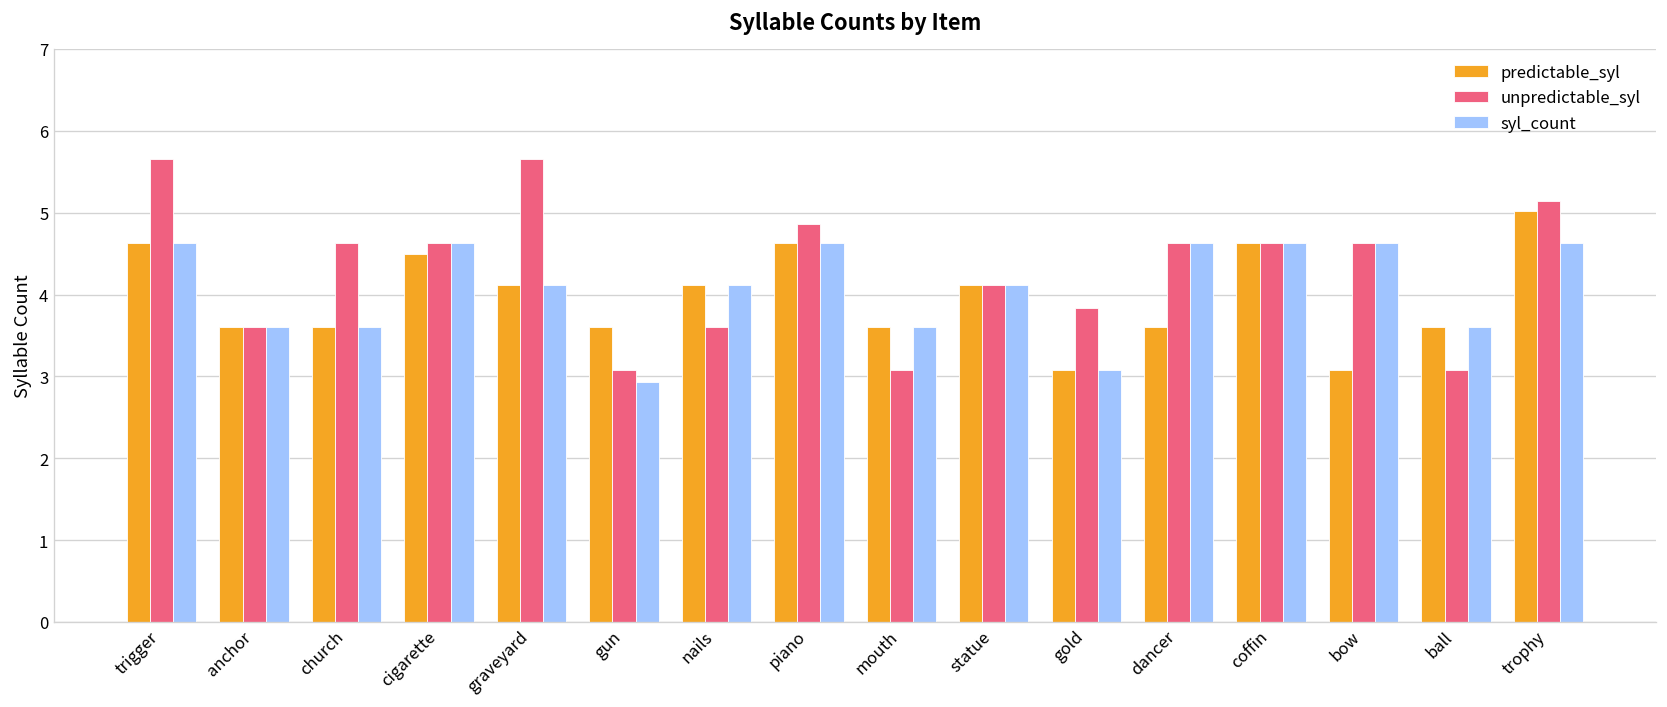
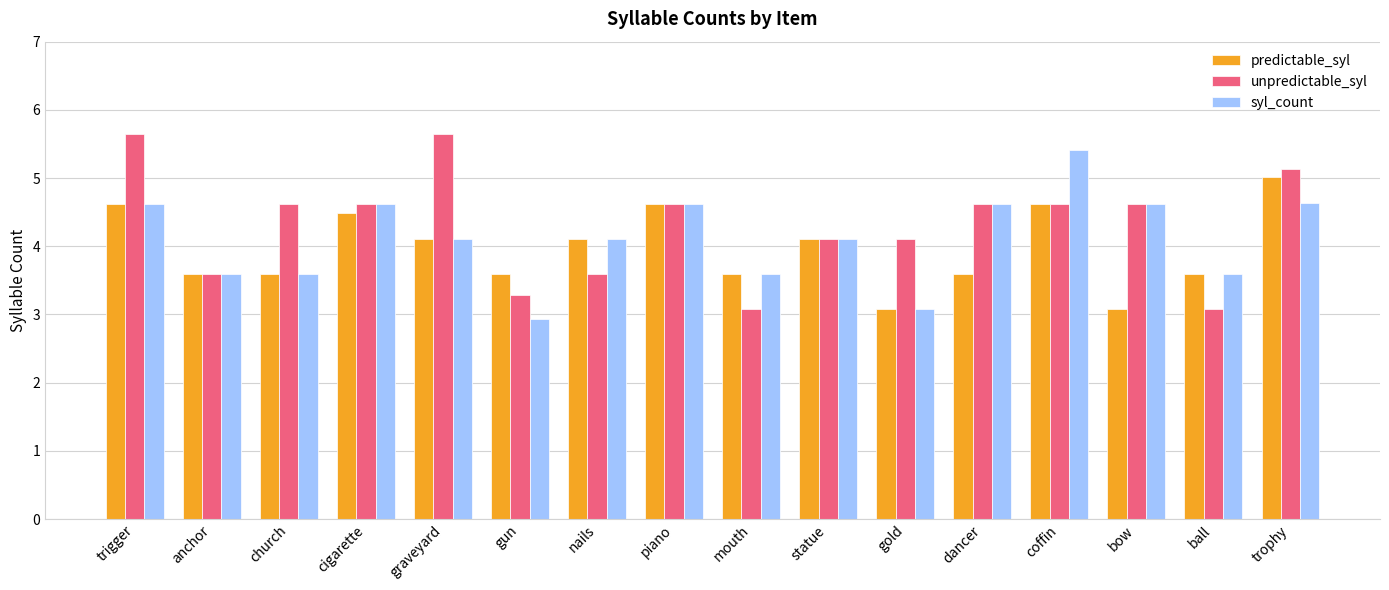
unpredictable_syl, gun: 3.1 -> 3.3
unpredictable_syl, piano: 4.9 -> 4.6
unpredictable_syl, gold: 3.8 -> 4.1
syl_count, coffin: 4.6 -> 5.4
